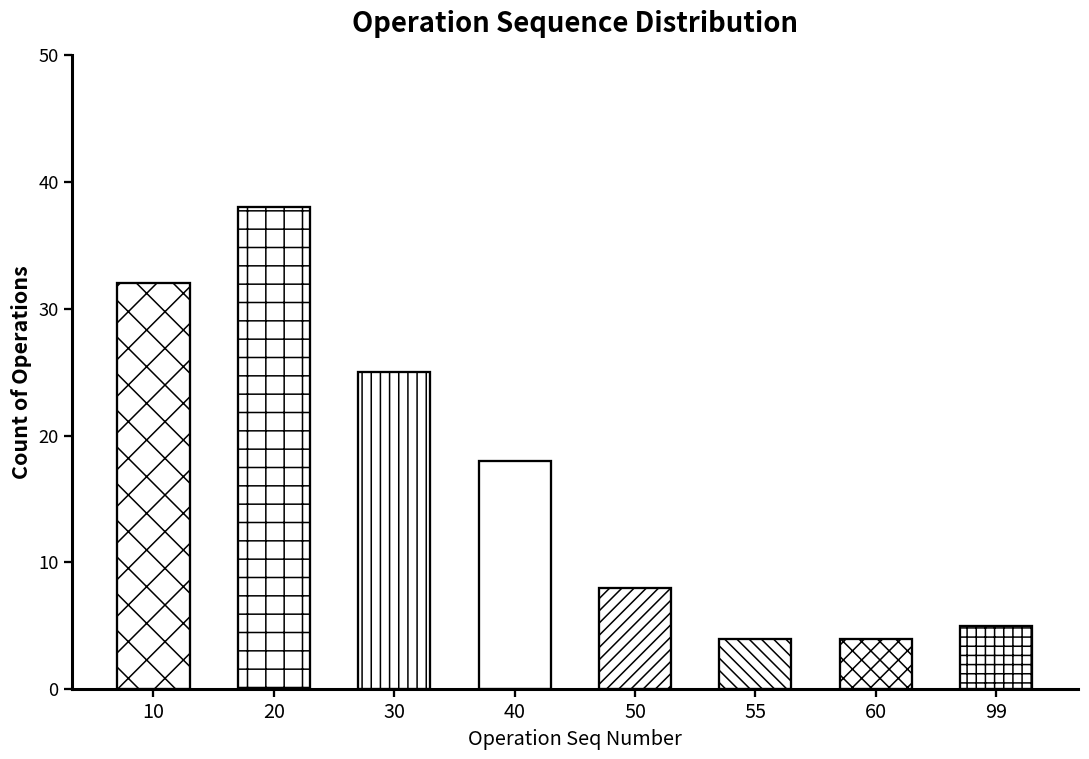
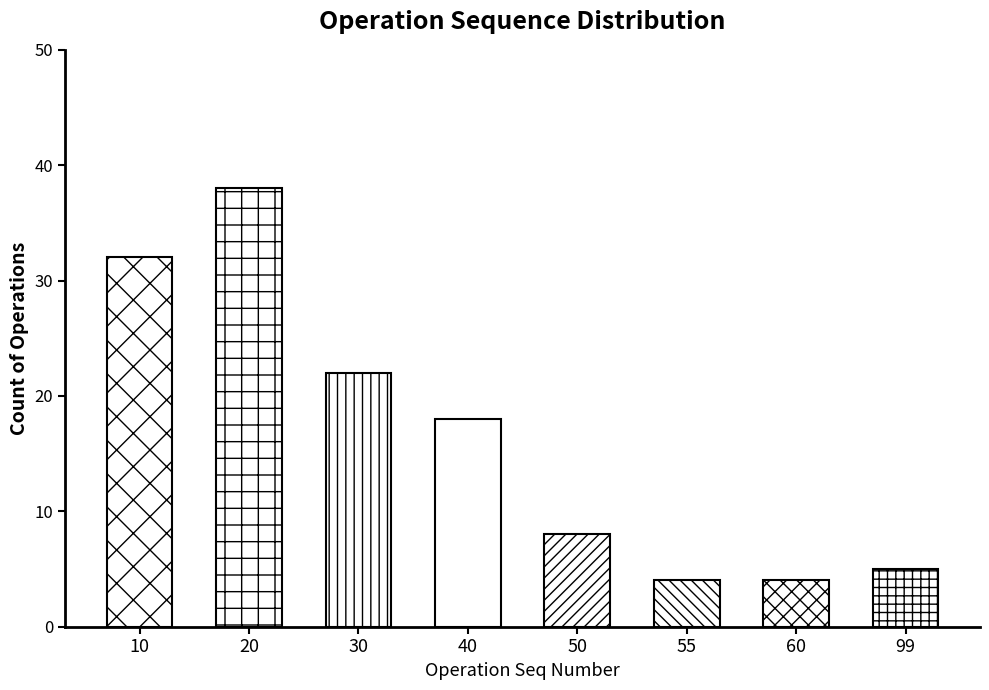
30: 25 -> 22
